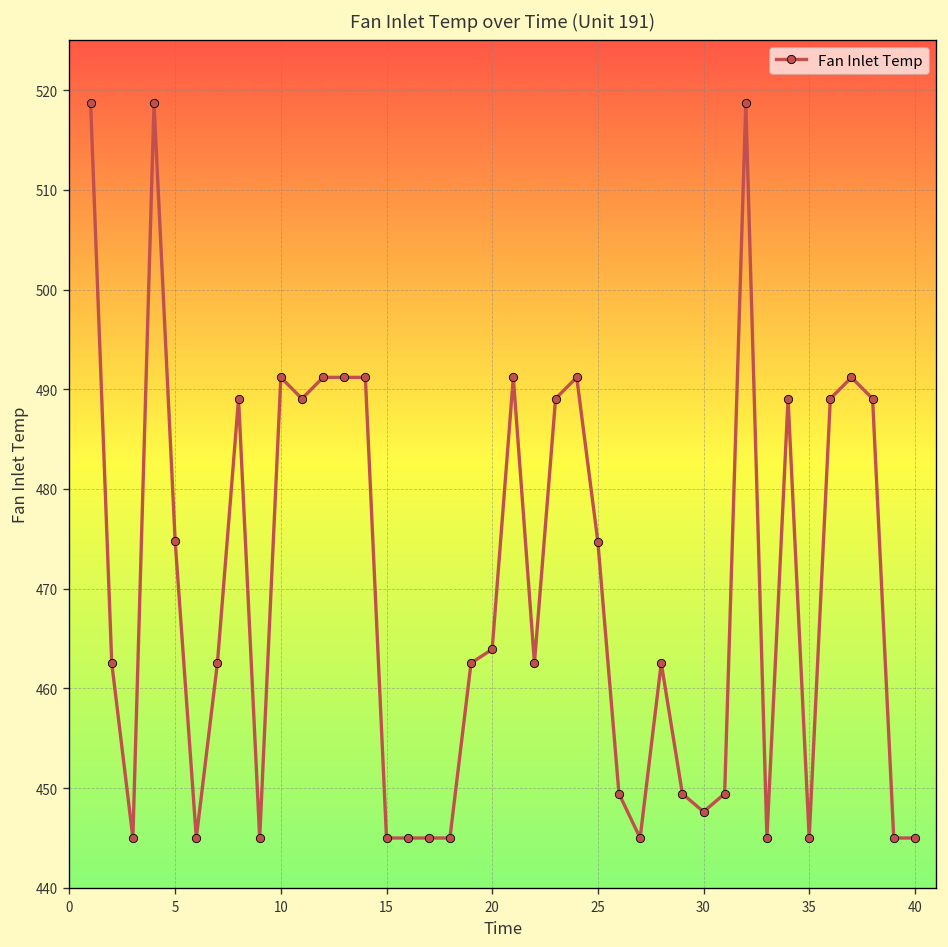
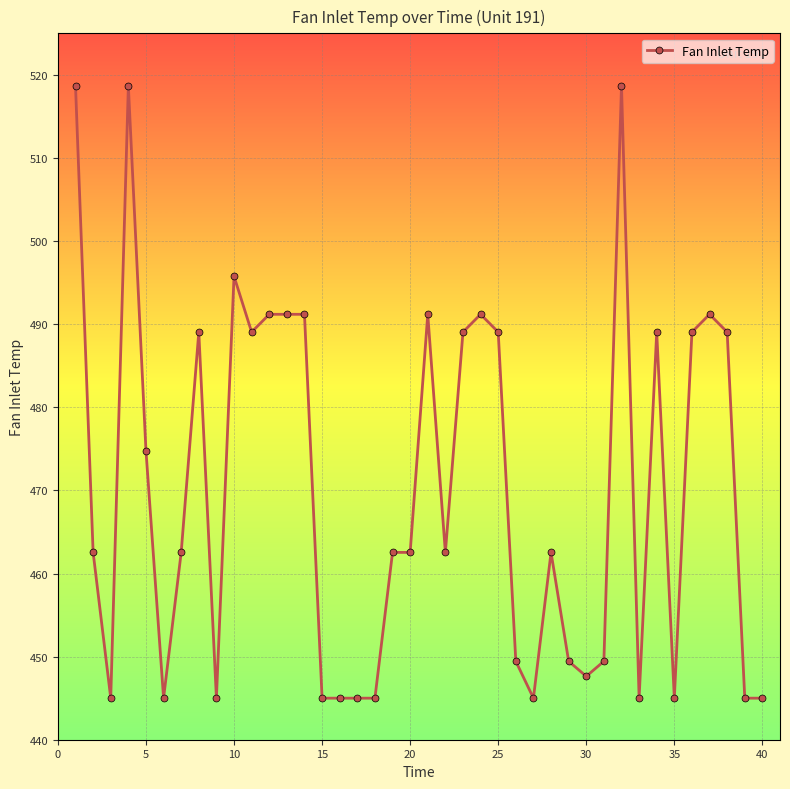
10: 491 -> 496
20: 464 -> 463
25: 475 -> 489
